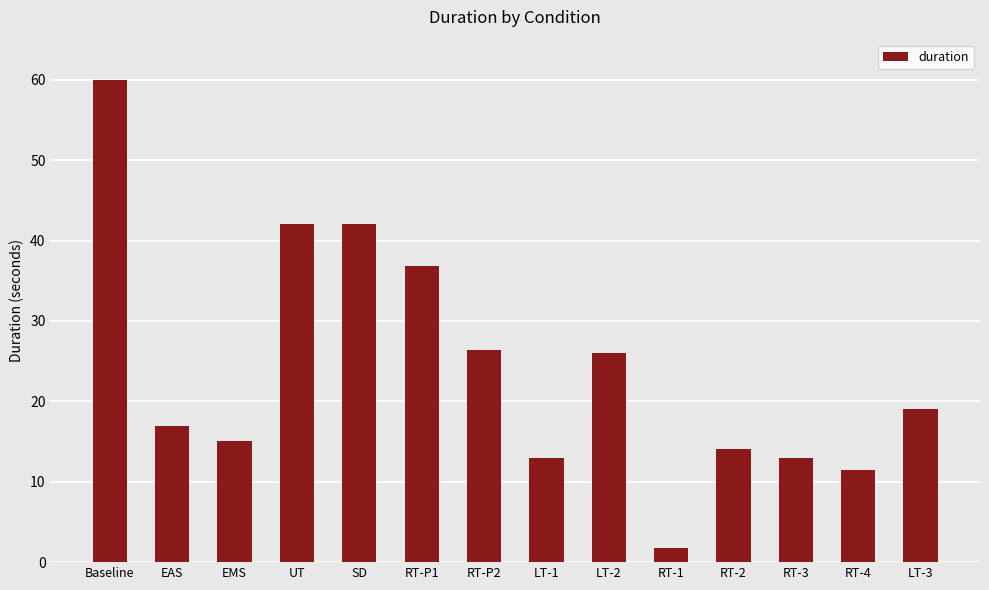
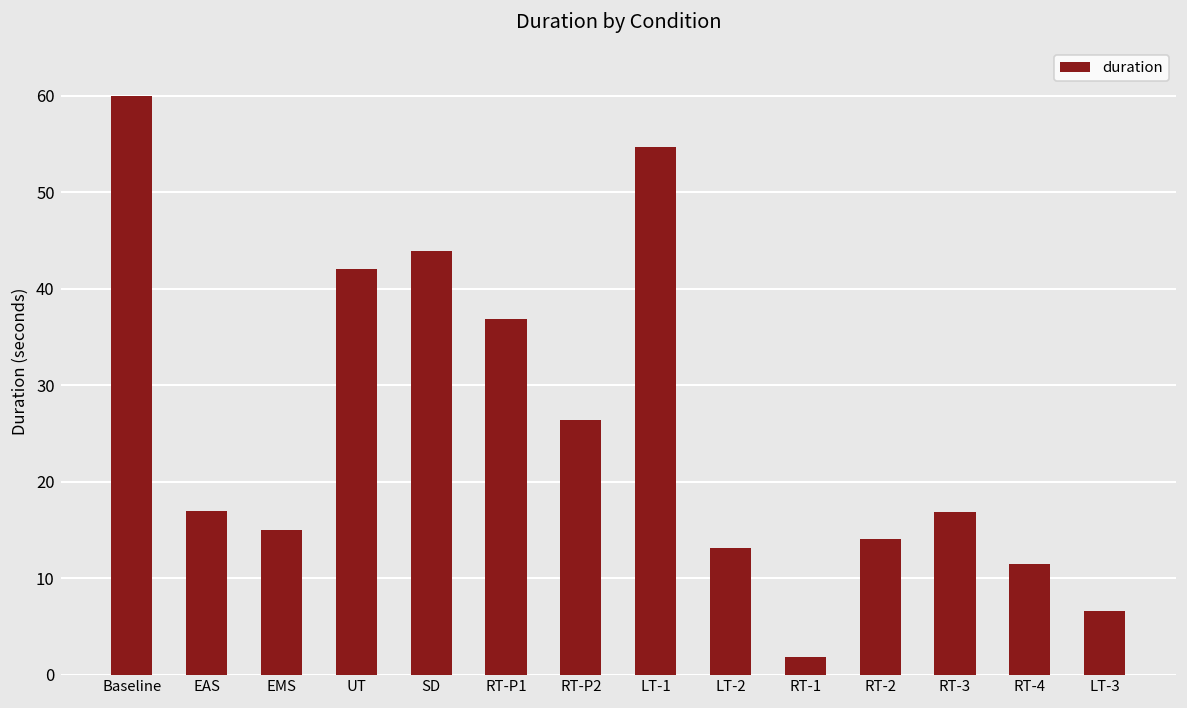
SD: 42 -> 44
LT-1: 13 -> 55
LT-2: 26 -> 13
RT-3: 13 -> 17
LT-3: 19 -> 7
